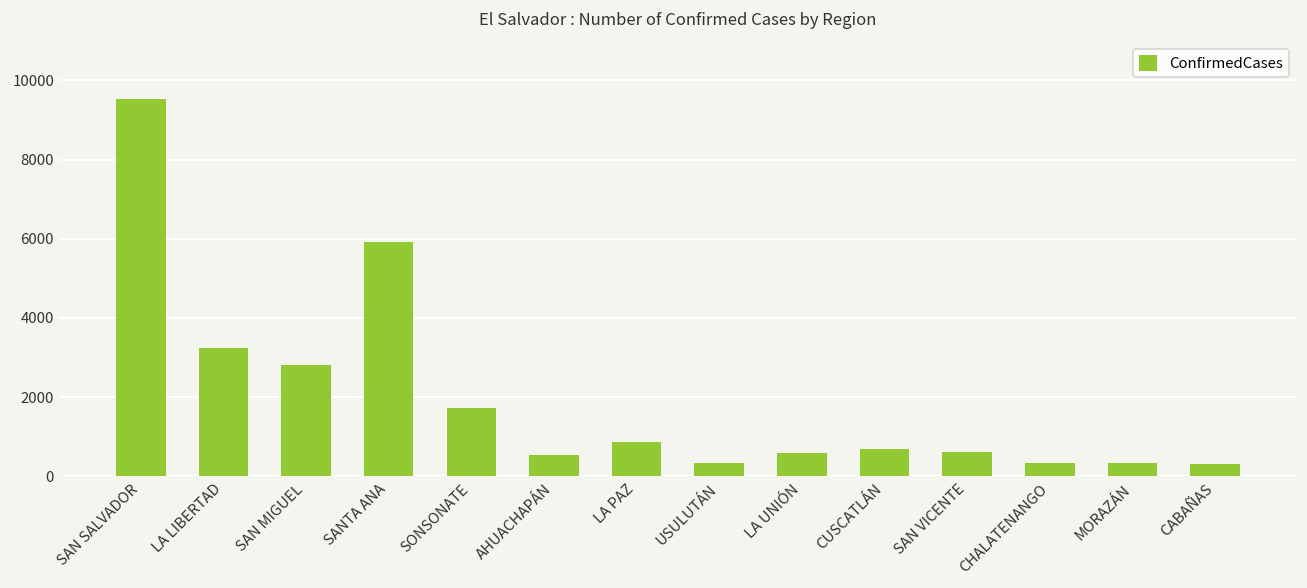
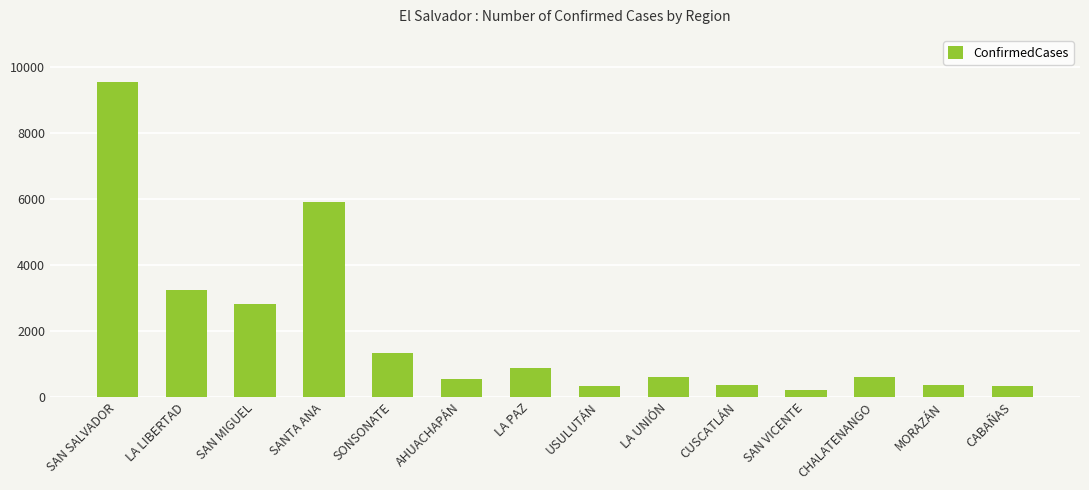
SONSONATE: 1700 -> 1300
CUSCATLÁN: 700 -> 400
SAN VICENTE: 600 -> 200
CHALATENANGO: 300 -> 600
